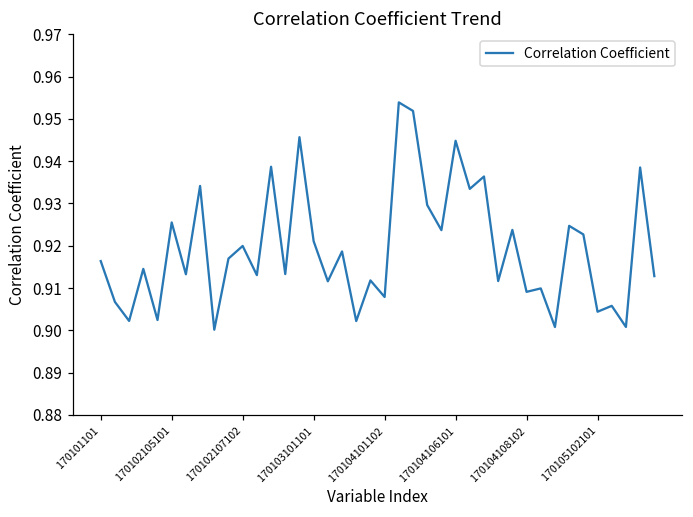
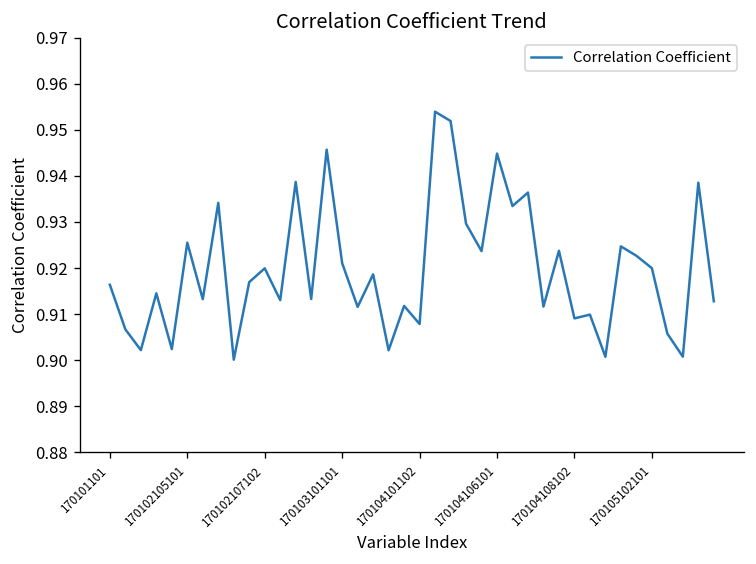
170105102101: 0.904 -> 0.920
